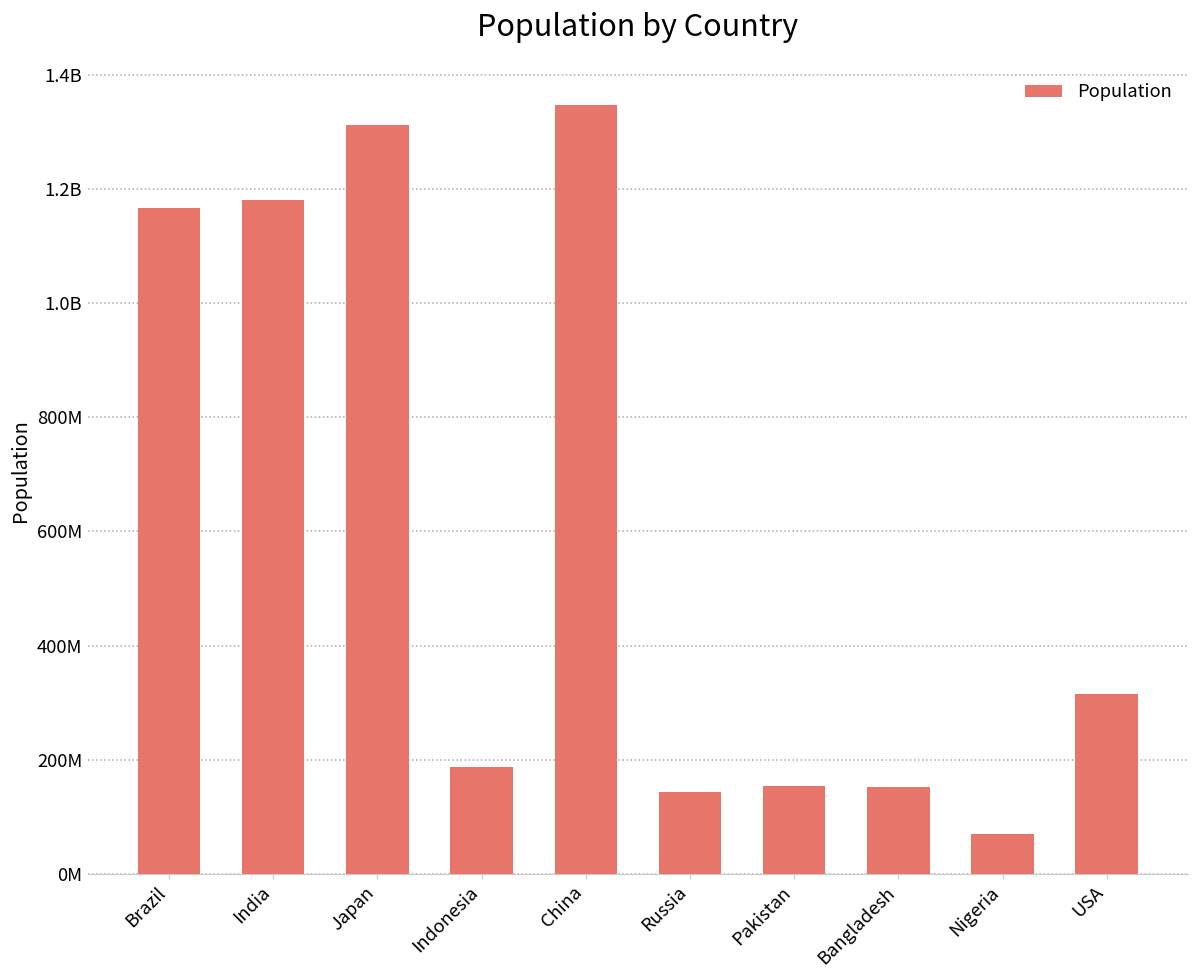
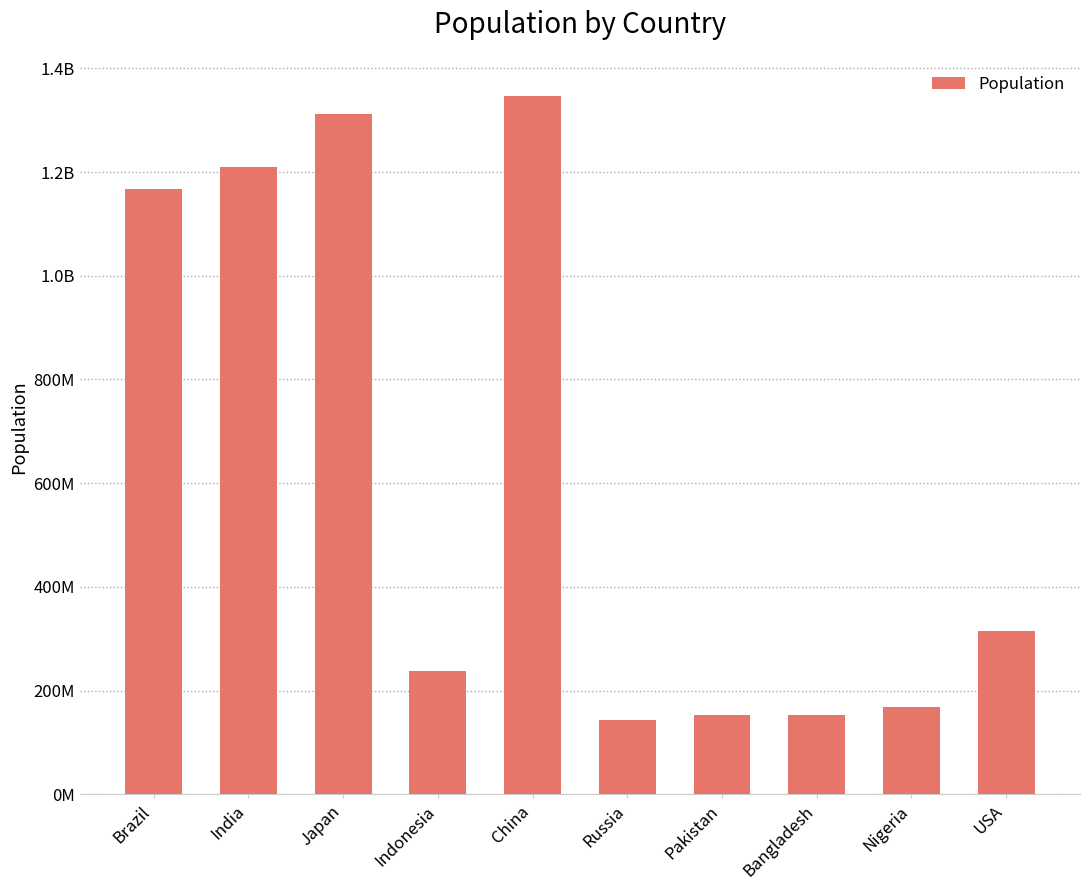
India: 1180000000 -> 1210000000
Indonesia: 190000000 -> 240000000
Nigeria: 70000000 -> 170000000
